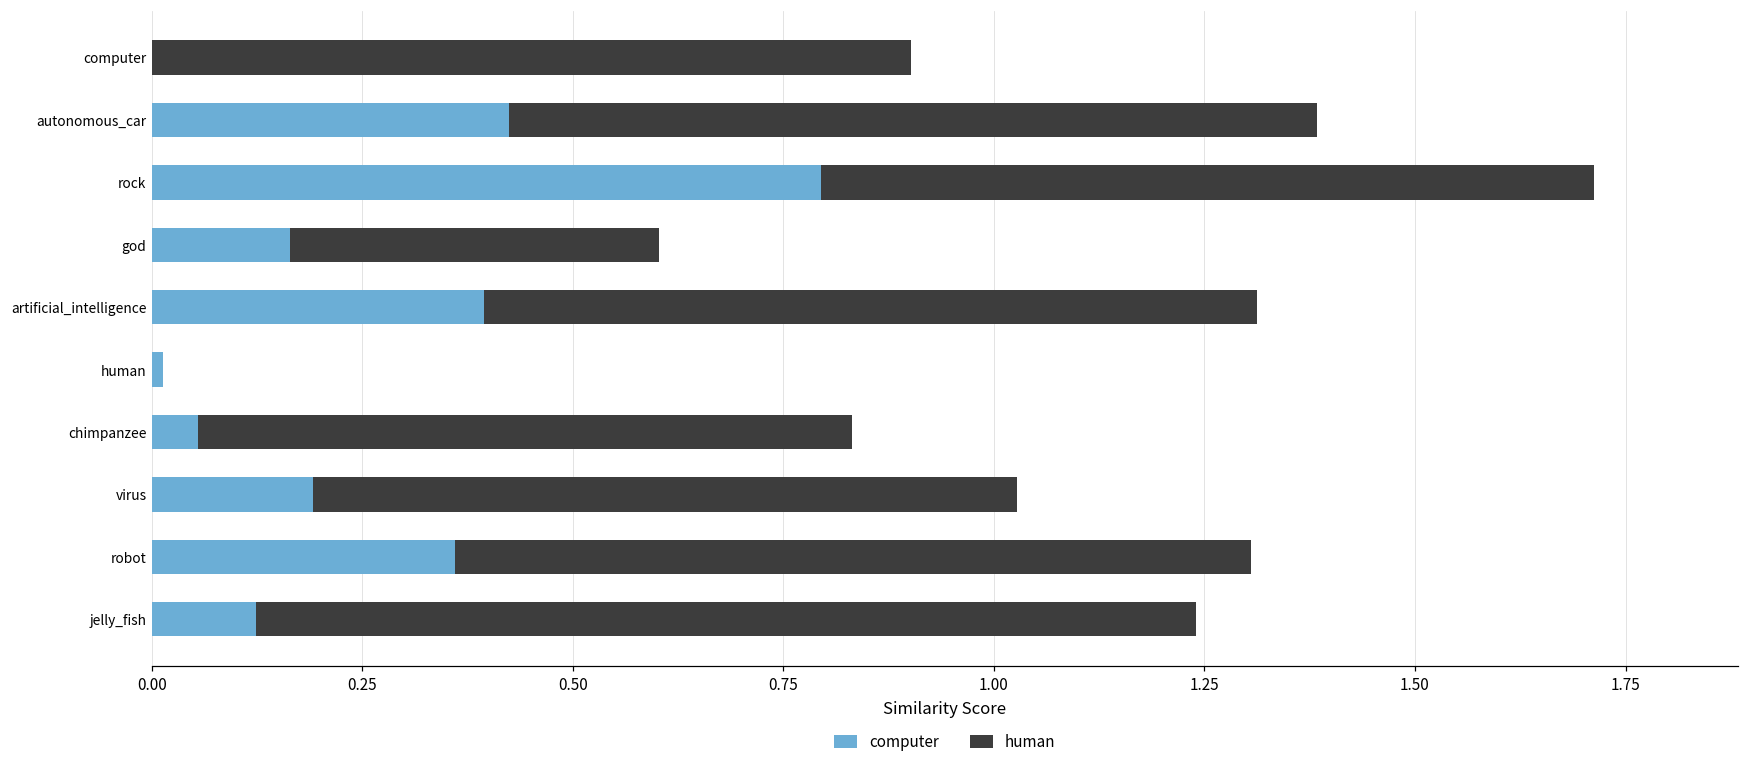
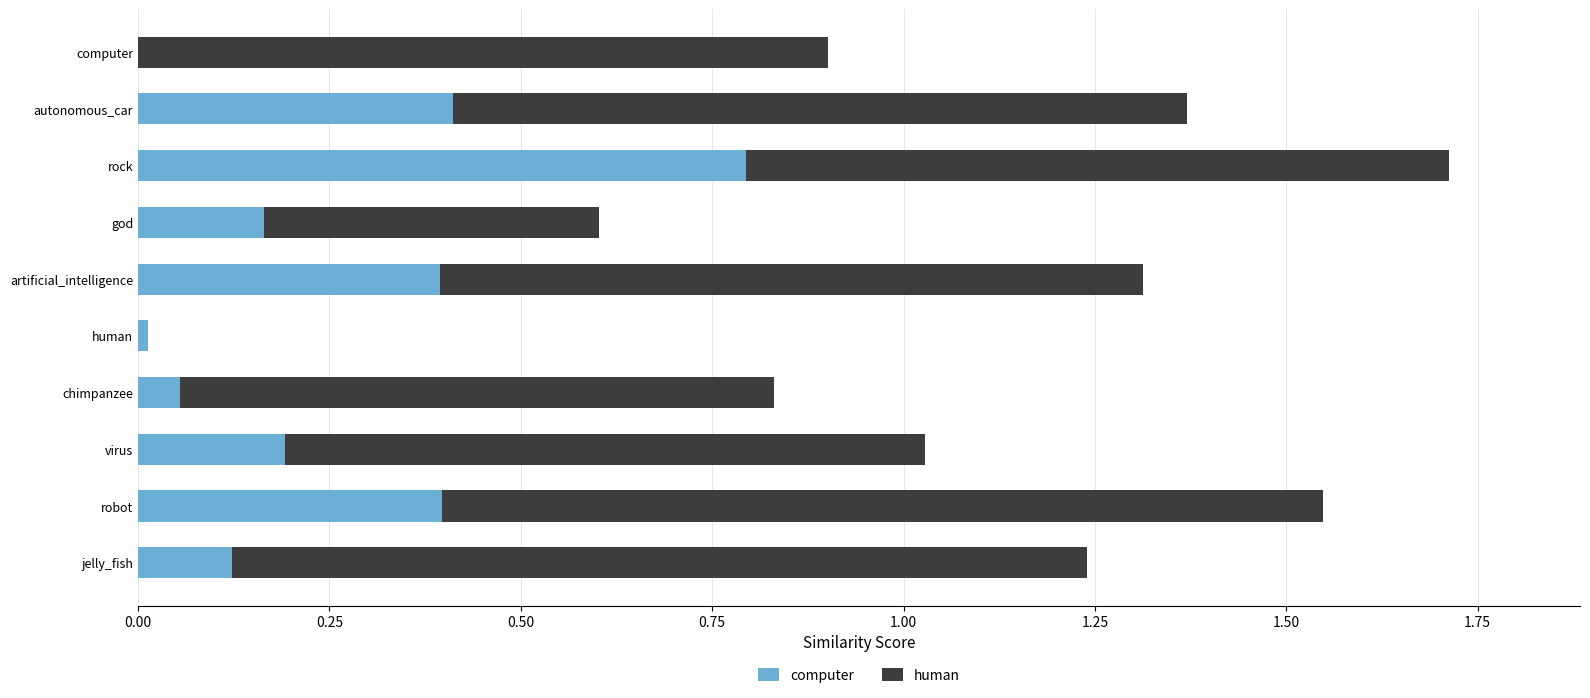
computer, autonomous_car: 0.42 -> 0.41
computer, robot: 0.36 -> 0.40
human, robot: 0.95 -> 1.15
